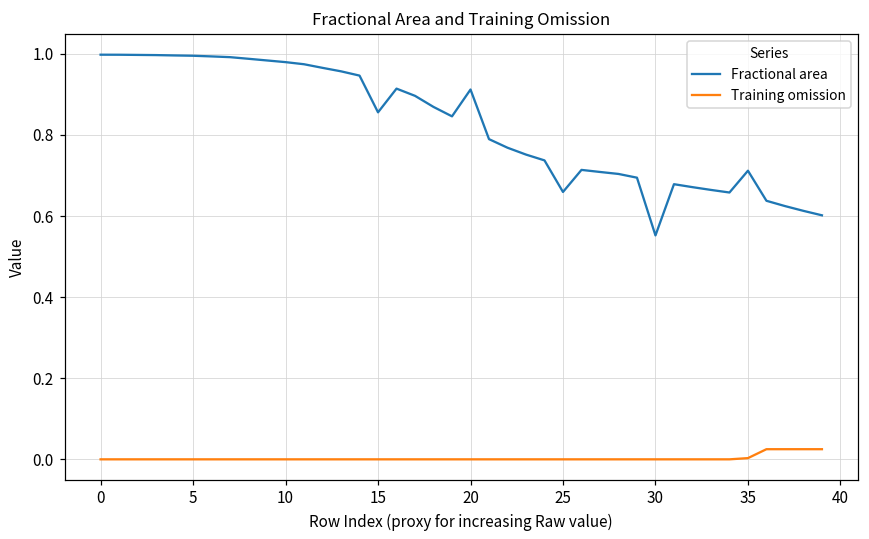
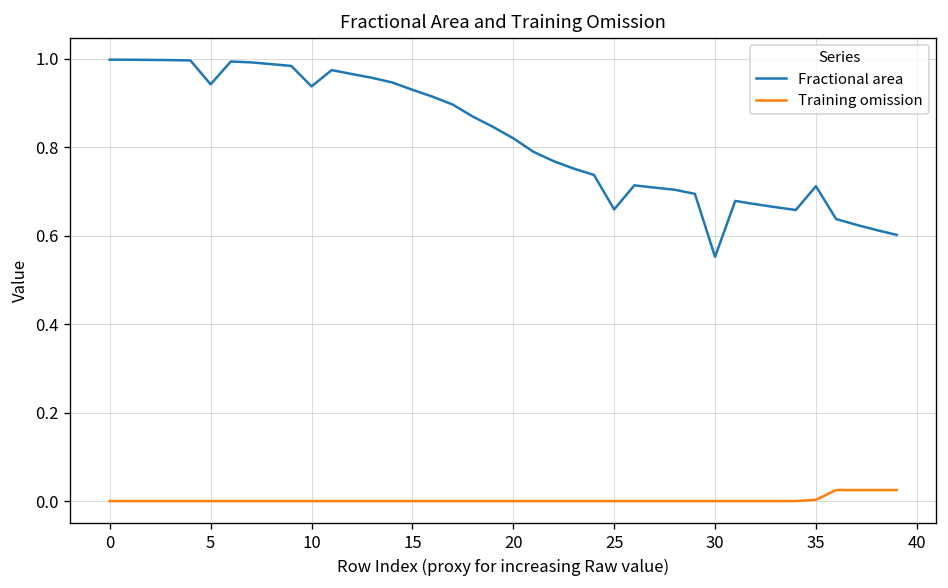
Fractional area, 5: 1.00 -> 0.94
Fractional area, 10: 0.98 -> 0.94
Fractional area, 15: 0.86 -> 0.93
Fractional area, 20: 0.91 -> 0.82
